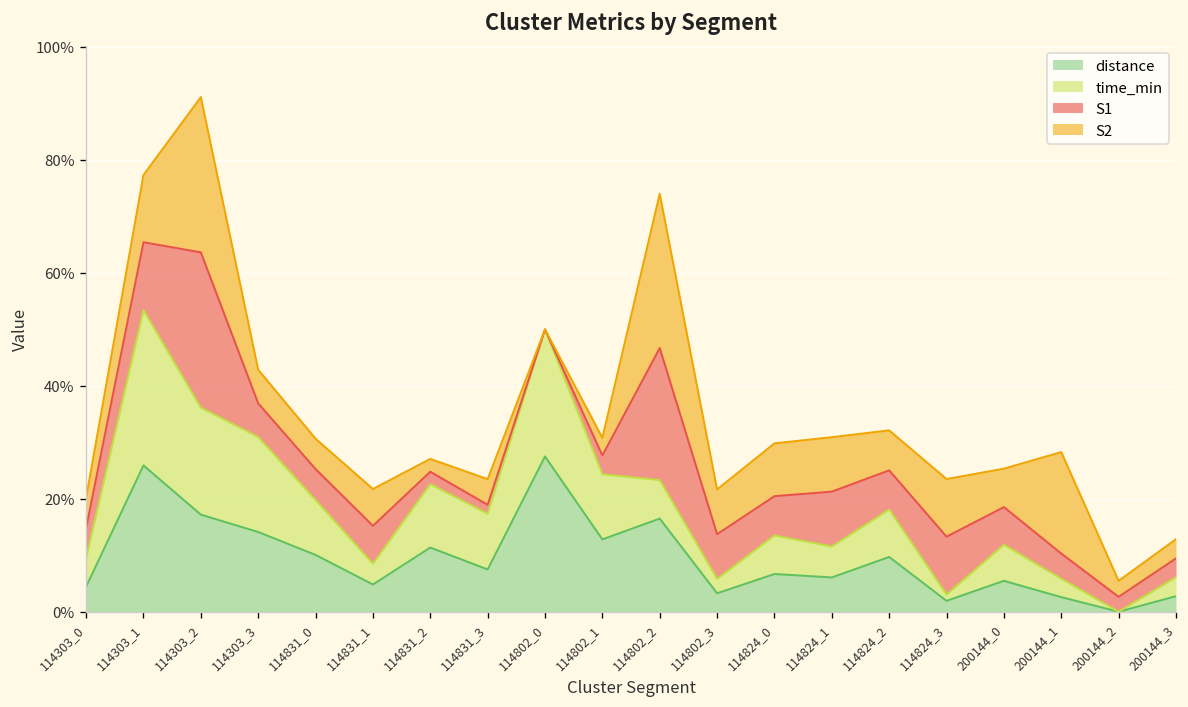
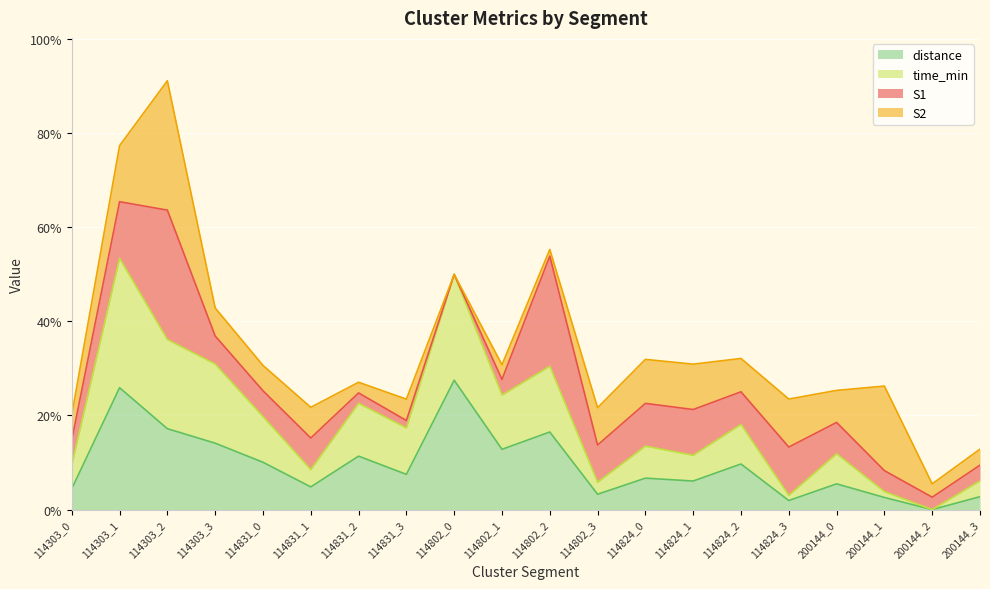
time_min, 114802_2: 7% -> 14%
S2, 114802_2: 27% -> 1%
S1, 114824_0: 7% -> 9%
time_min, 200144_1: 3% -> 1%
